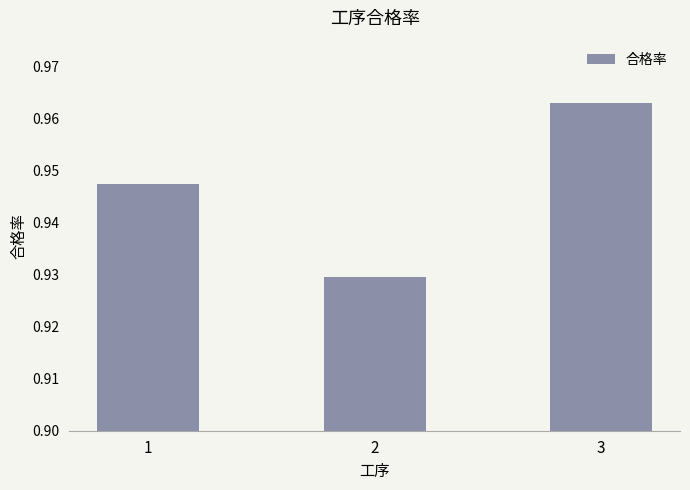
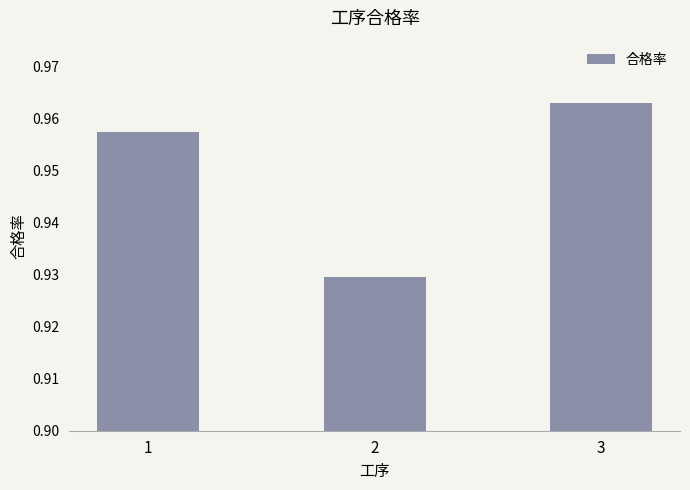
1: 0.947 -> 0.957
